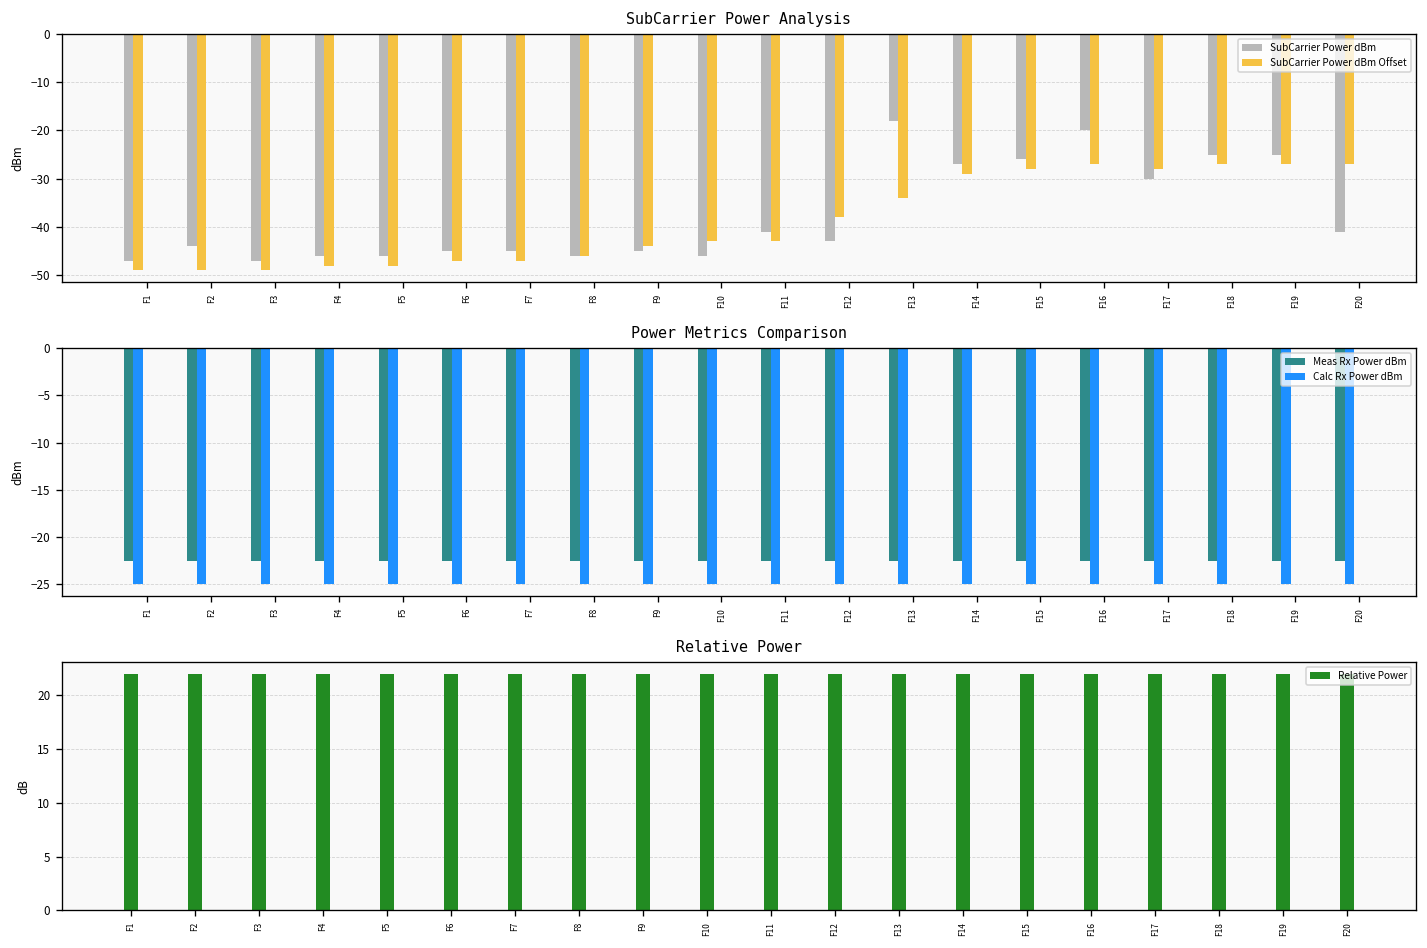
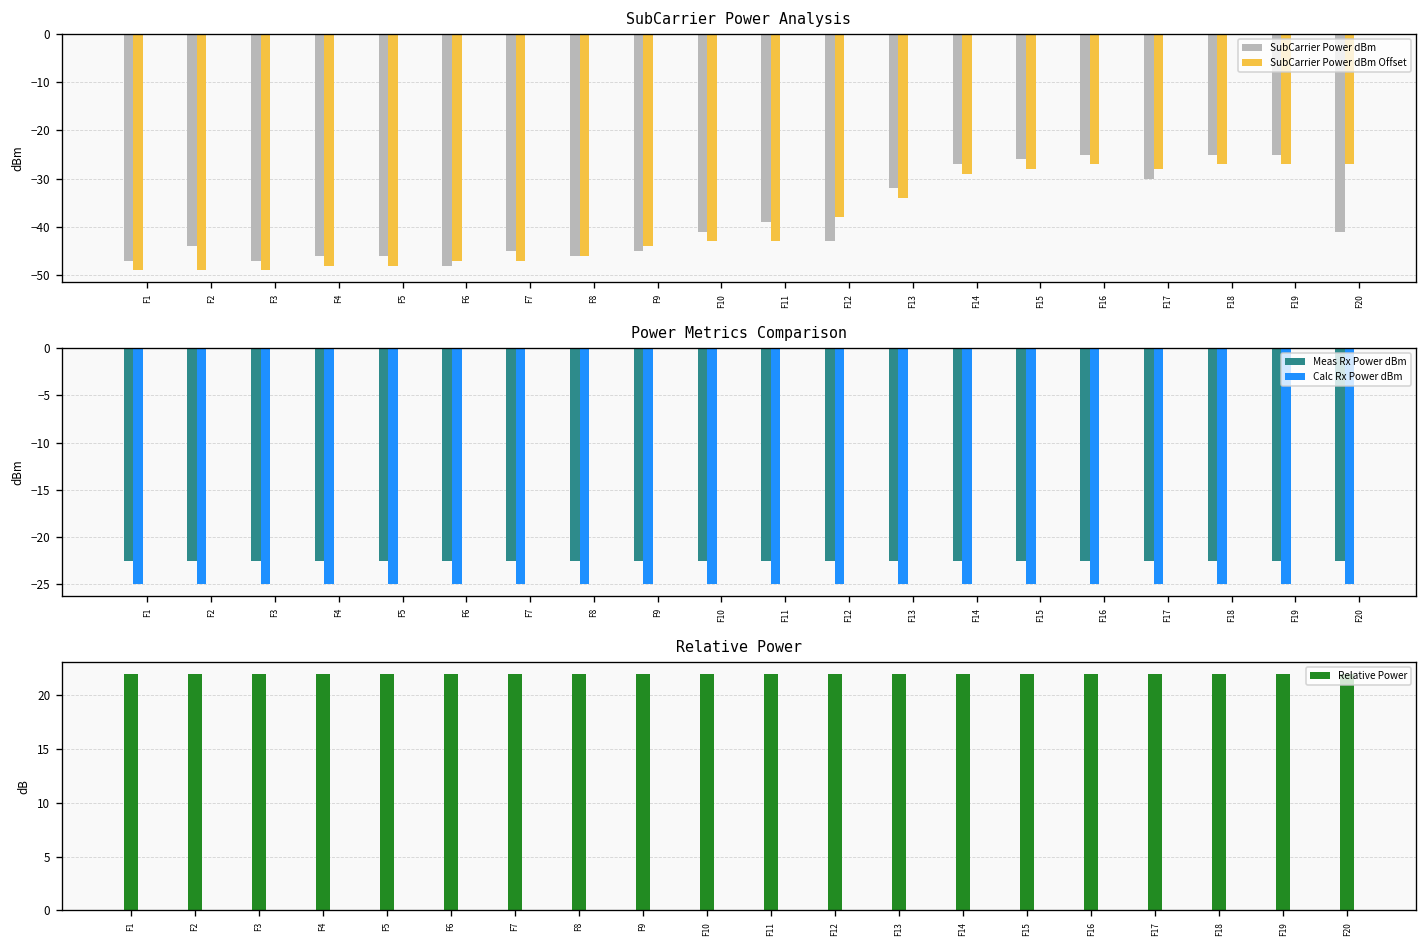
SubCarrier Power Analysis, SubCarrier Power dBm, F6: -45 -> -48
SubCarrier Power Analysis, SubCarrier Power dBm, F10: -46 -> -41
SubCarrier Power Analysis, SubCarrier Power dBm, F11: -41 -> -39
SubCarrier Power Analysis, SubCarrier Power dBm, F13: -18 -> -32
SubCarrier Power Analysis, SubCarrier Power dBm, F16: -20 -> -25
